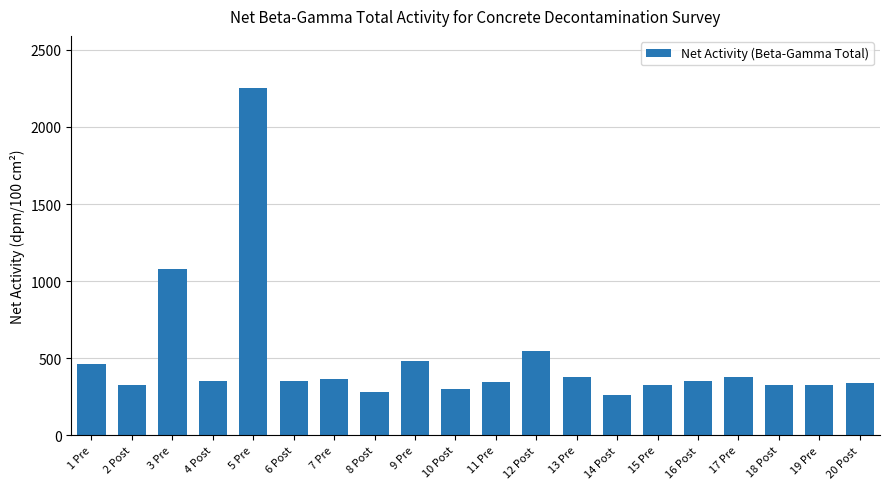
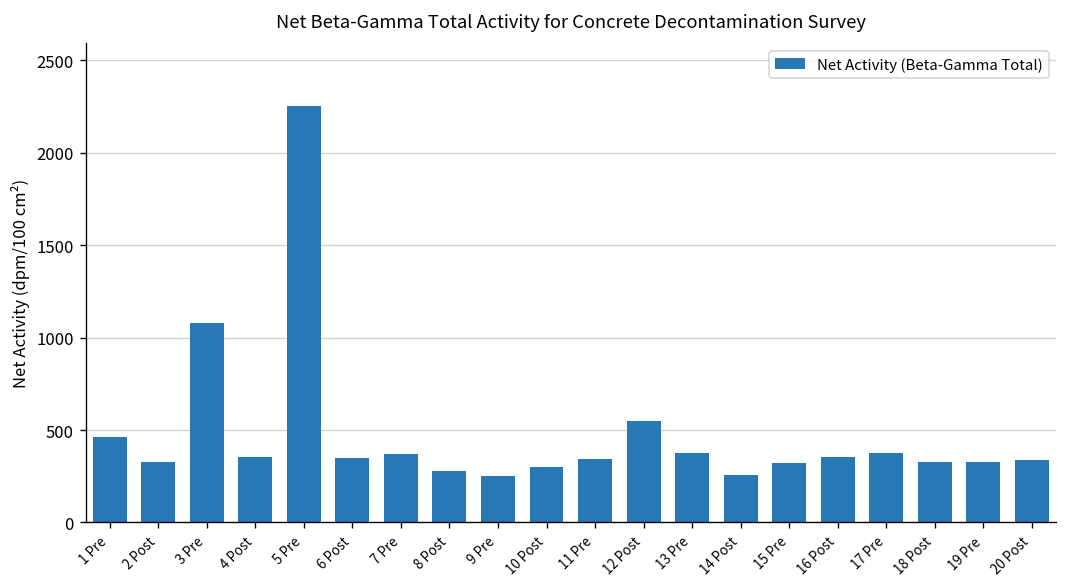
9 Pre: 480 -> 250
